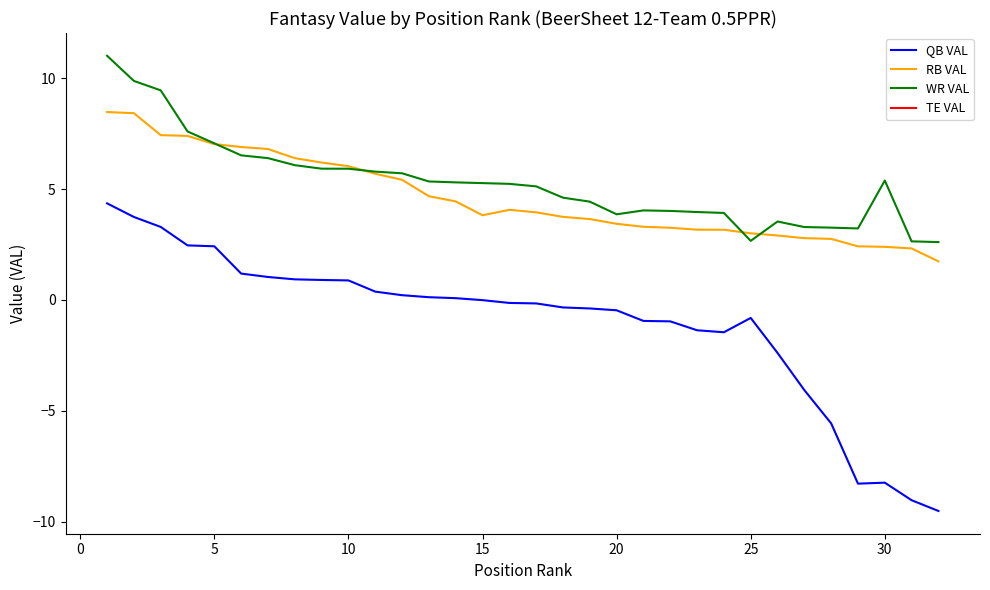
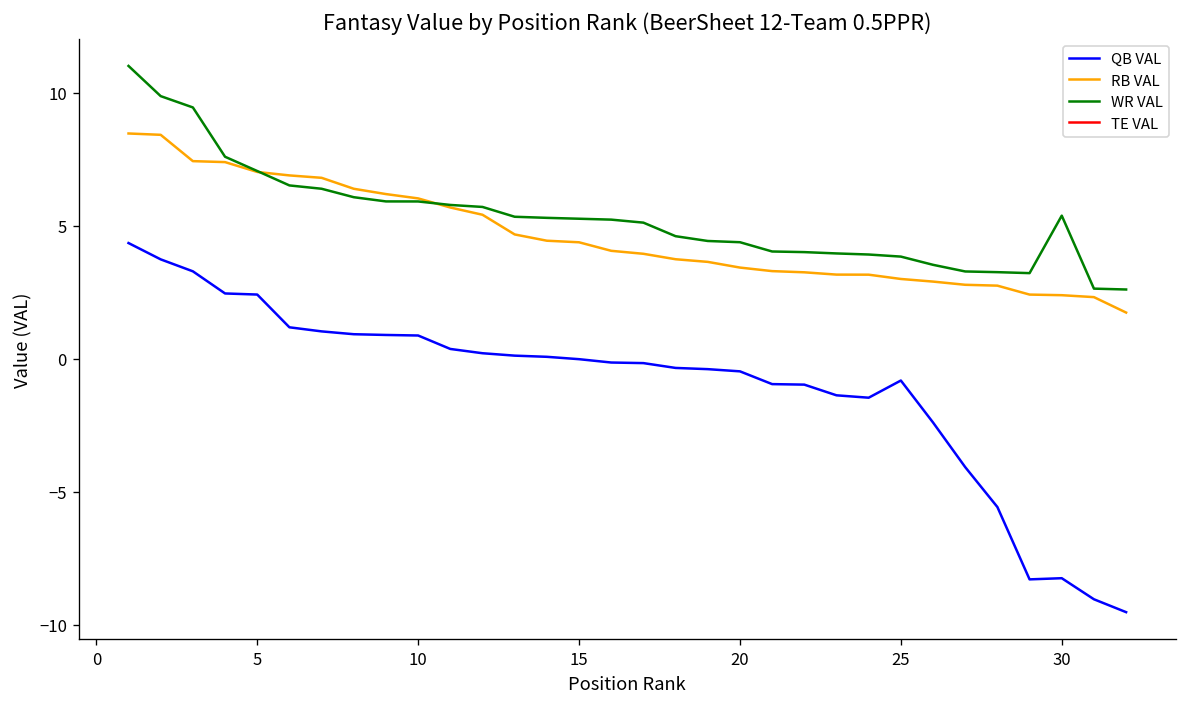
RB VAL, 15: 3.8 -> 4.4
WR VAL, 20: 3.9 -> 4.4
WR VAL, 25: 2.7 -> 3.8
